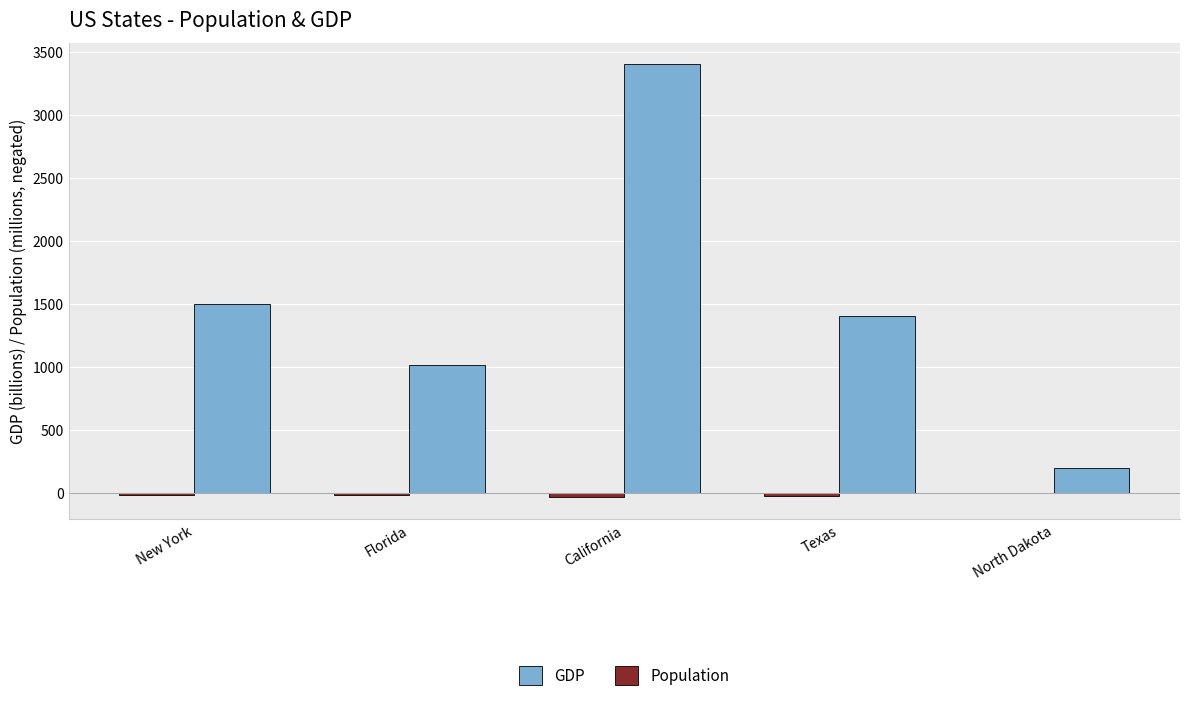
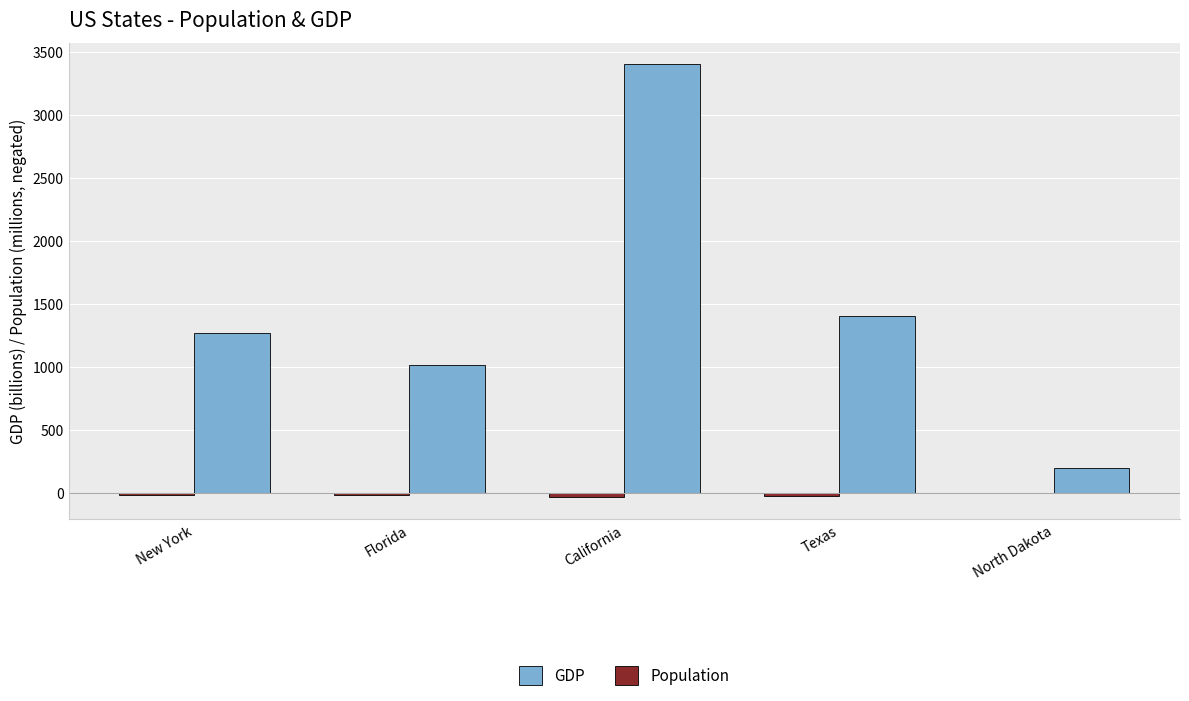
GDP, New York: 1500 -> 1270
